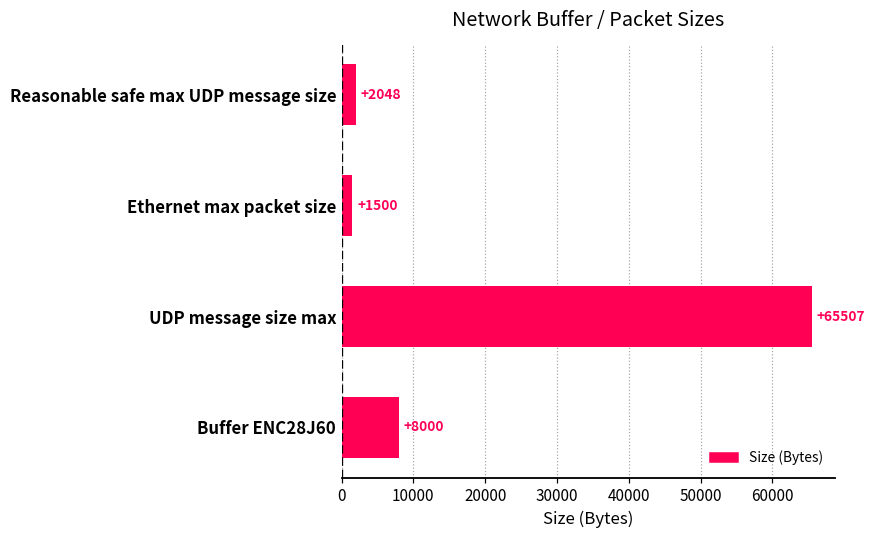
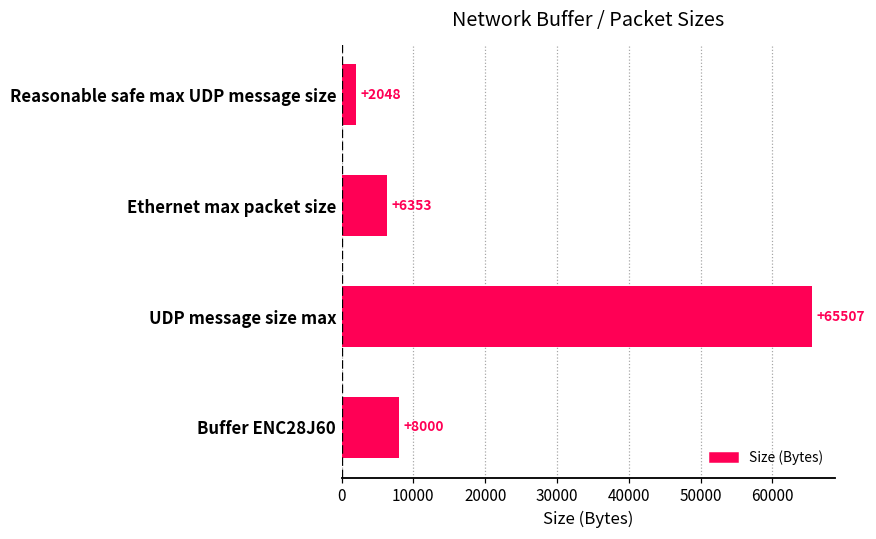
Ethernet max packet size: +1500 -> +6353
